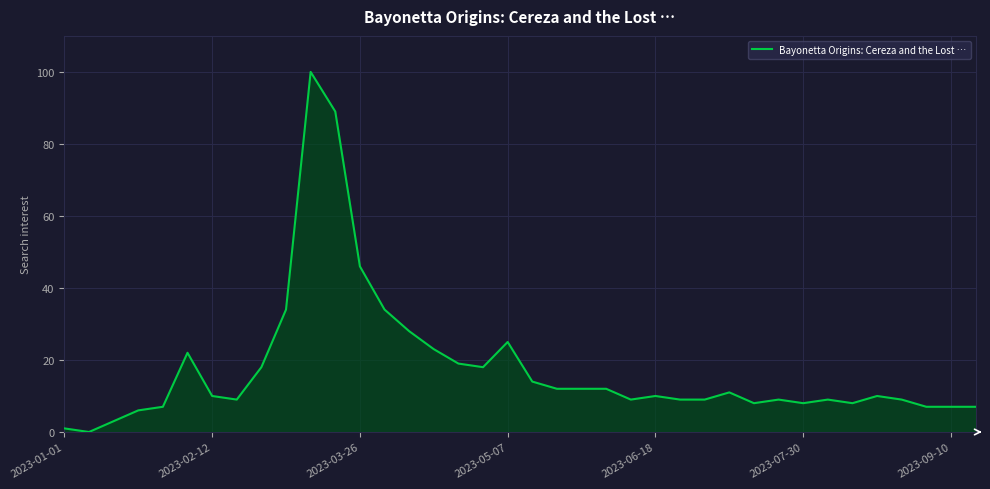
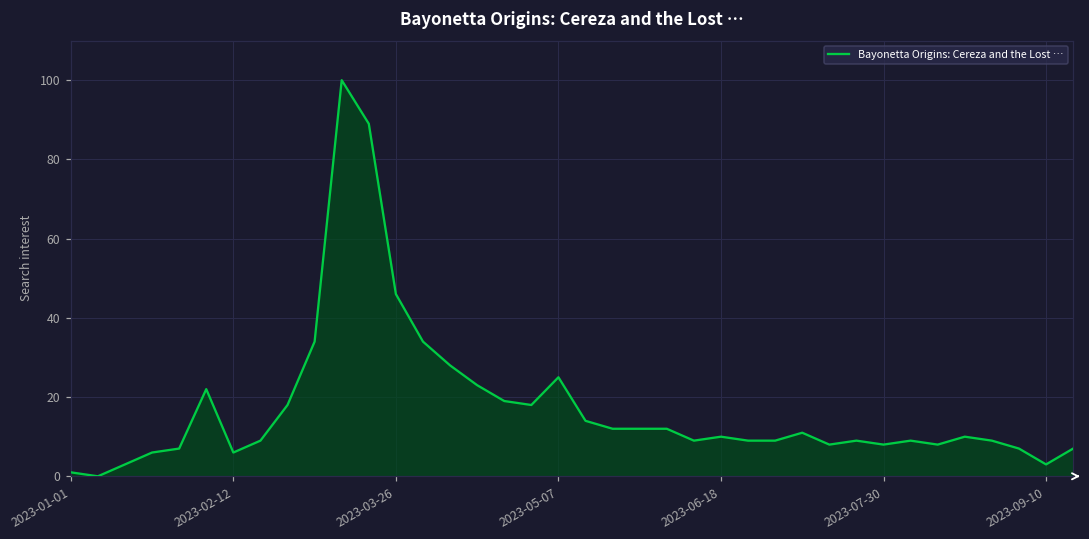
2023-02-12: 10 -> 6
2023-09-10: 7 -> 3
